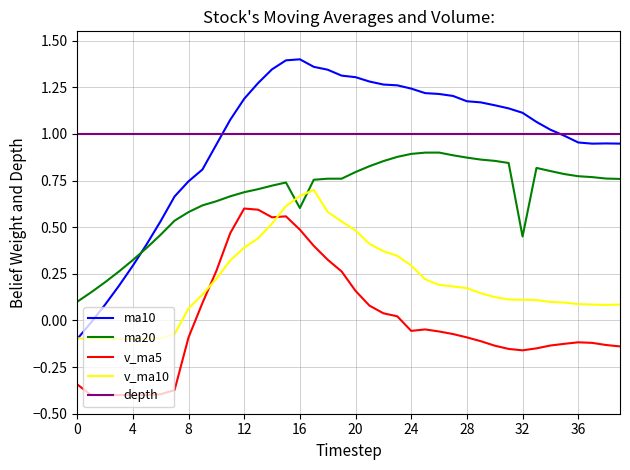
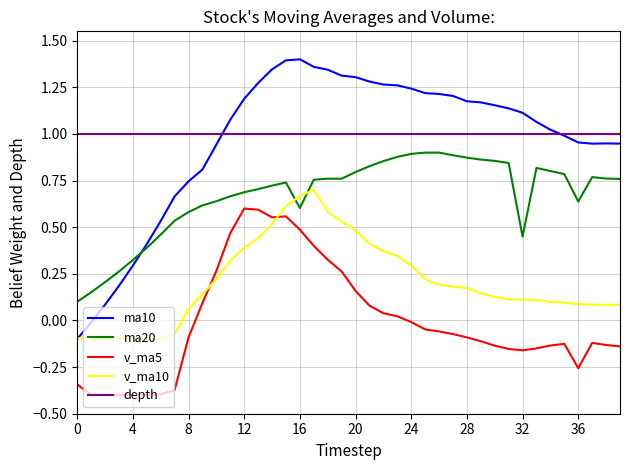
v_ma5, 24: -0.06 -> -0.01
ma20, 36: 0.77 -> 0.64
v_ma5, 36: -0.12 -> -0.26
